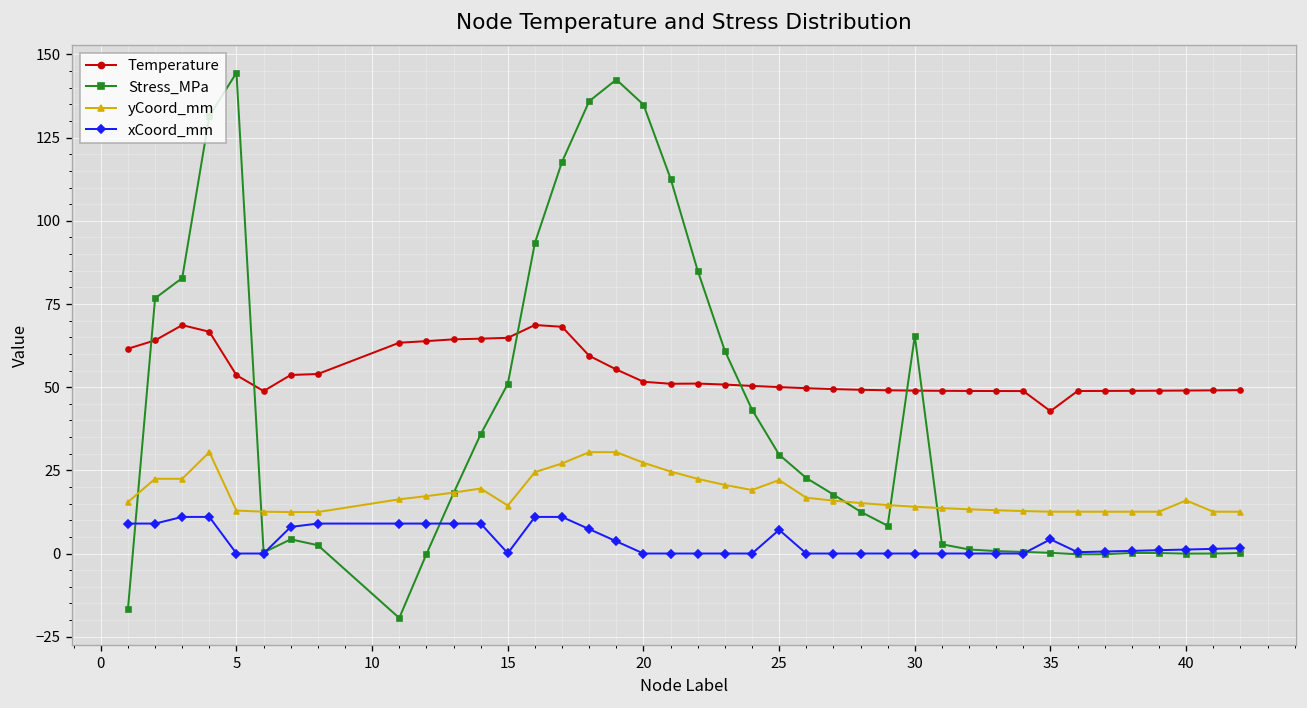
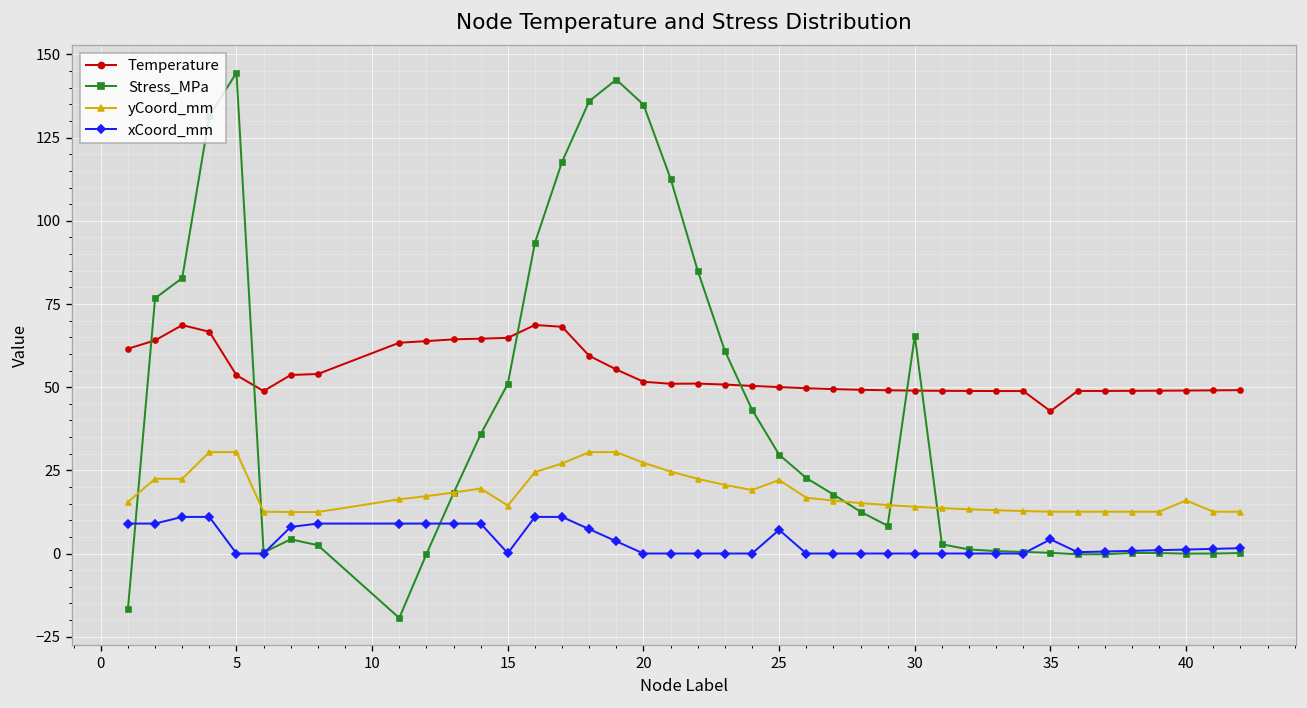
yCoord_mm, 5: 13 -> 30
